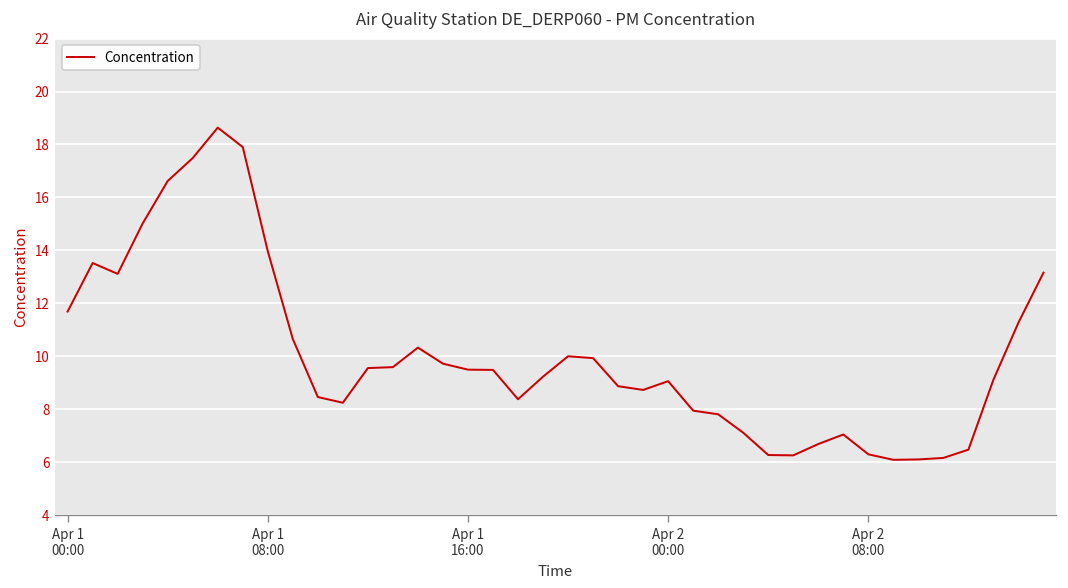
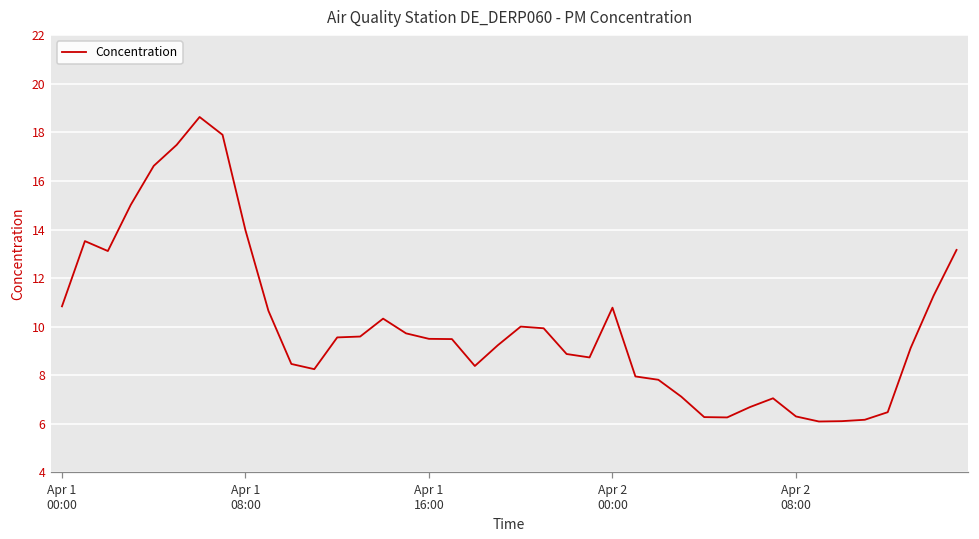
Apr 1 00:00: 11.7 -> 10.8
Apr 2 00:00: 9.1 -> 10.8
